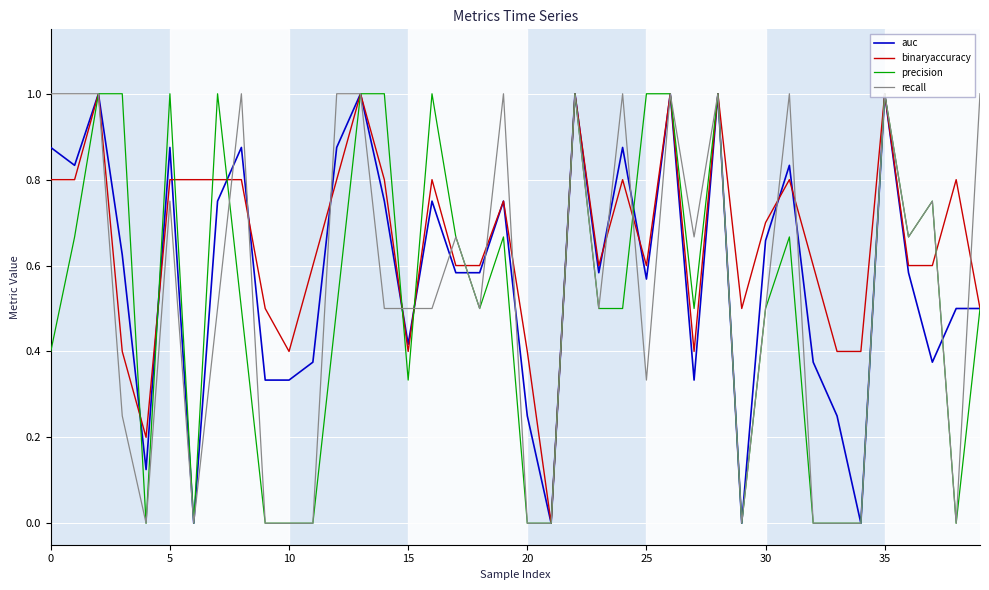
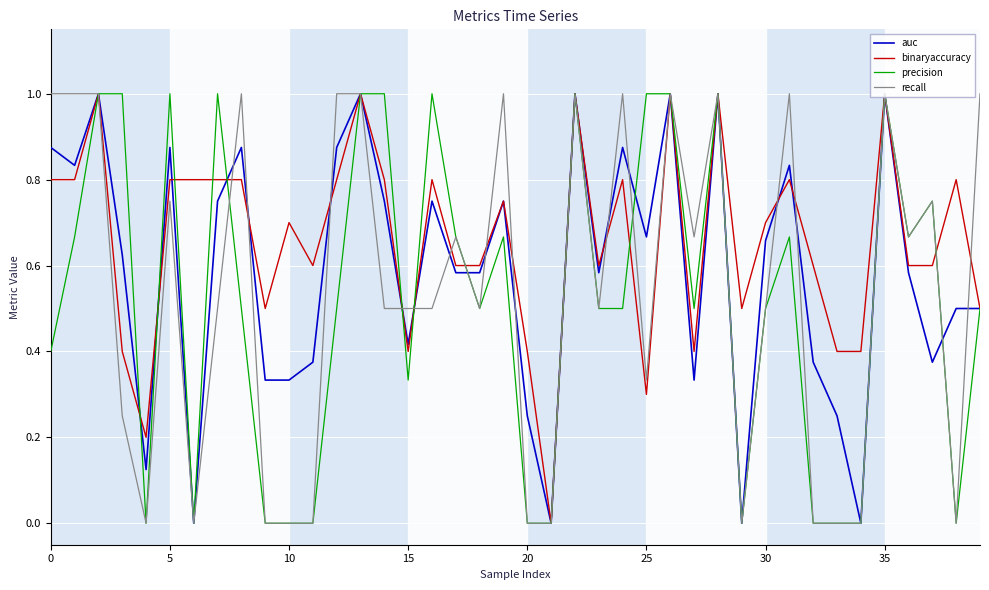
binaryaccuracy, 10: 0.4 -> 0.7
auc, 25: 0.57 -> 0.67
binaryaccuracy, 25: 0.6 -> 0.3
